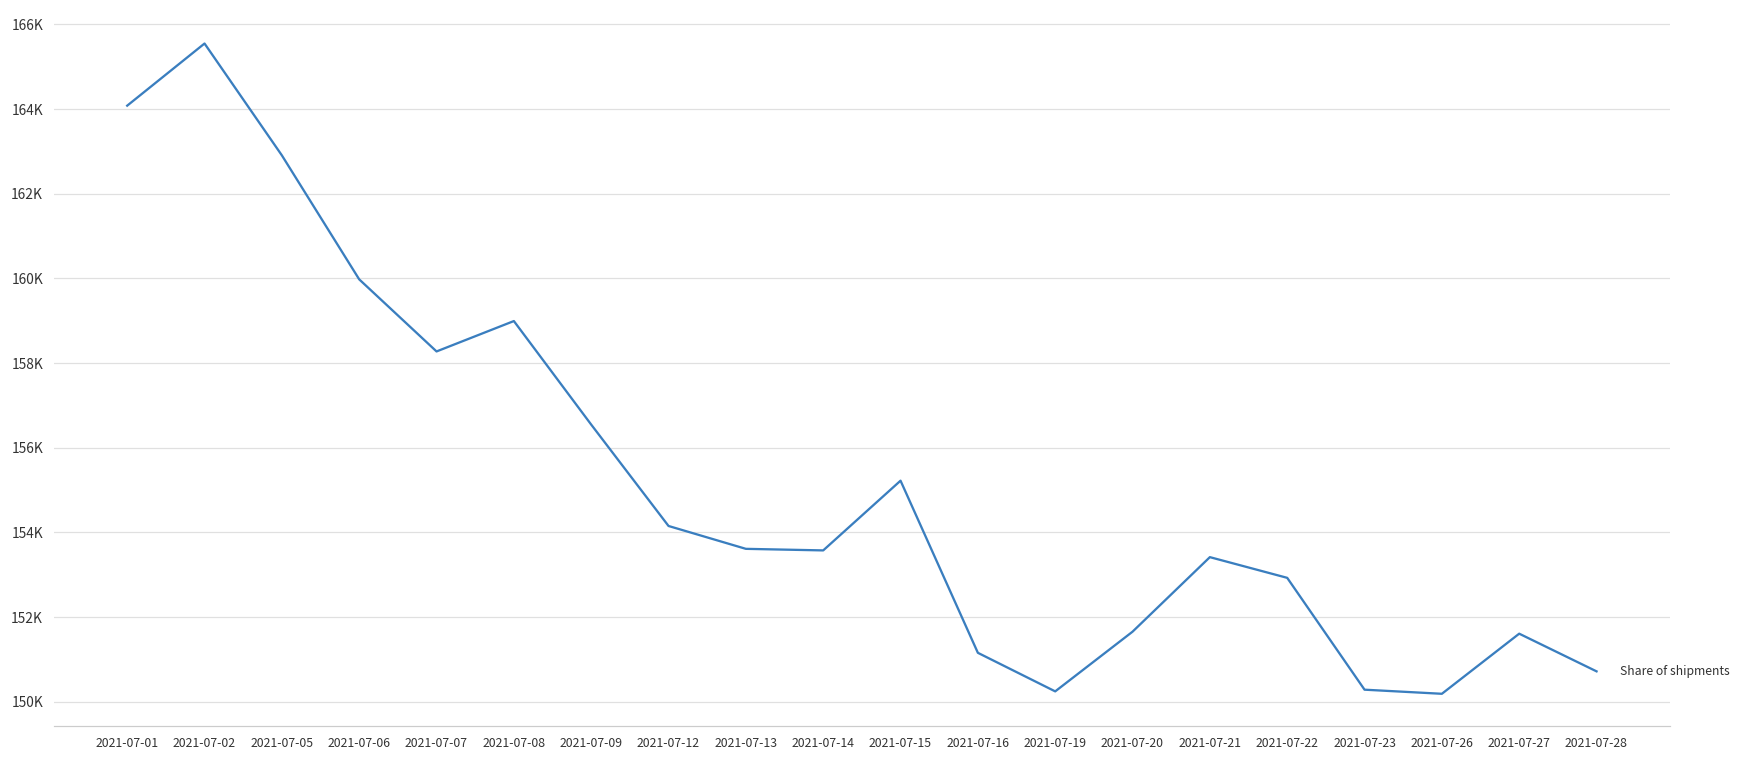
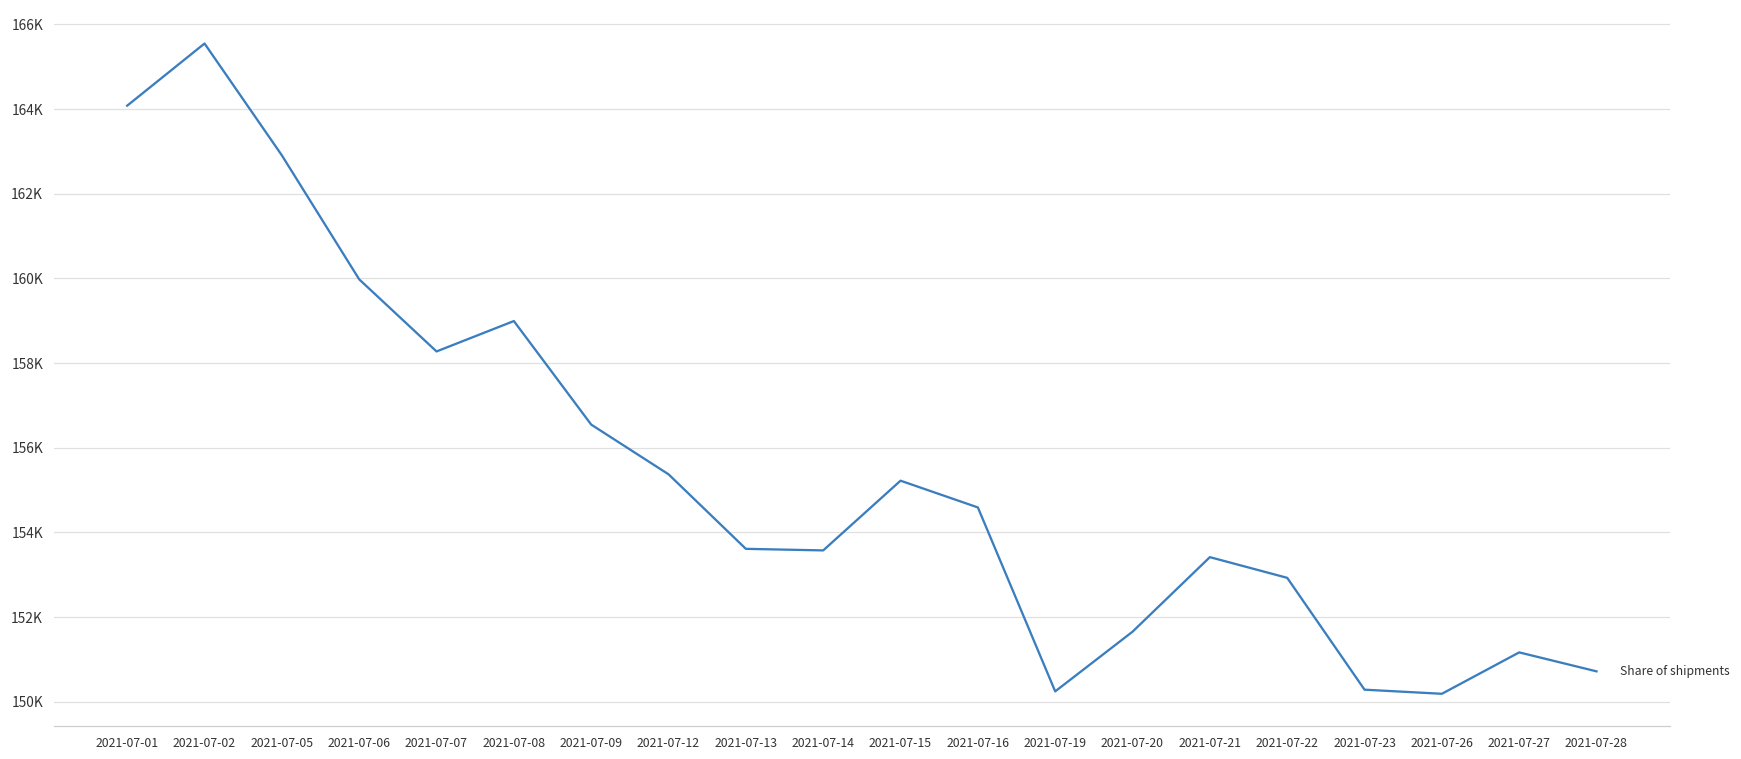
2021-07-12: 154200 -> 155400
2021-07-16: 151200 -> 154600
2021-07-27: 151600 -> 151200
